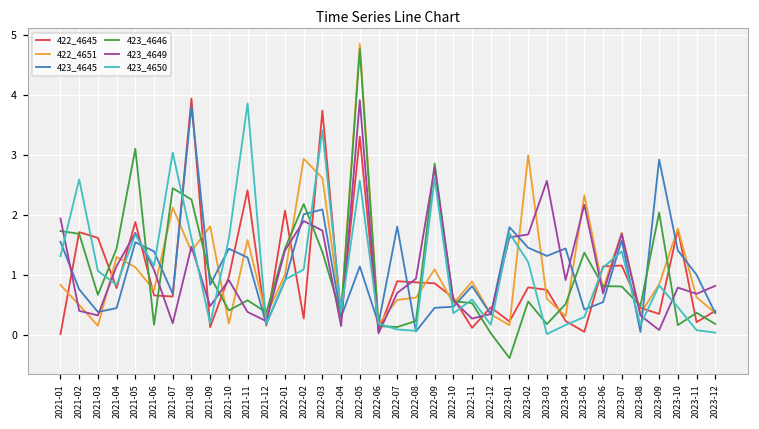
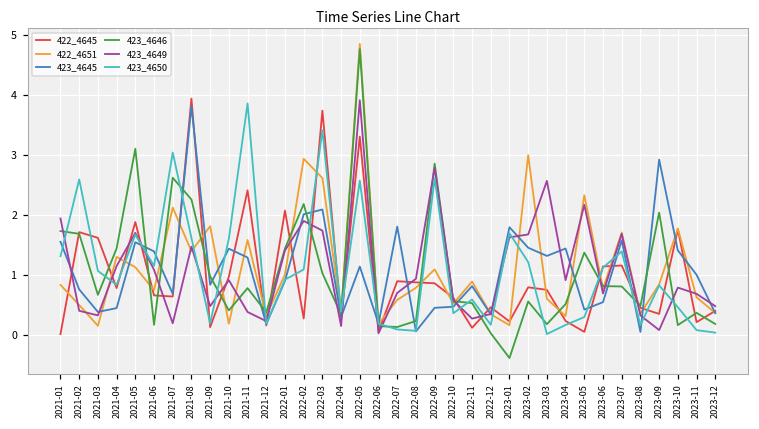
423_4646, 2021-07: 2.4 -> 2.6
423_4646, 2021-11: 0.6 -> 0.8
423_4646, 2022-03: 1.4 -> 1.0
422_4651, 2022-08: 0.6 -> 0.8
423_4649, 2023-12: 0.8 -> 0.5
